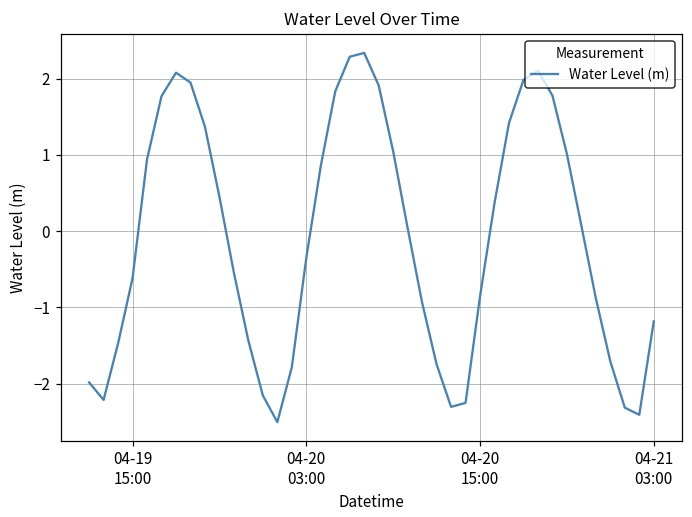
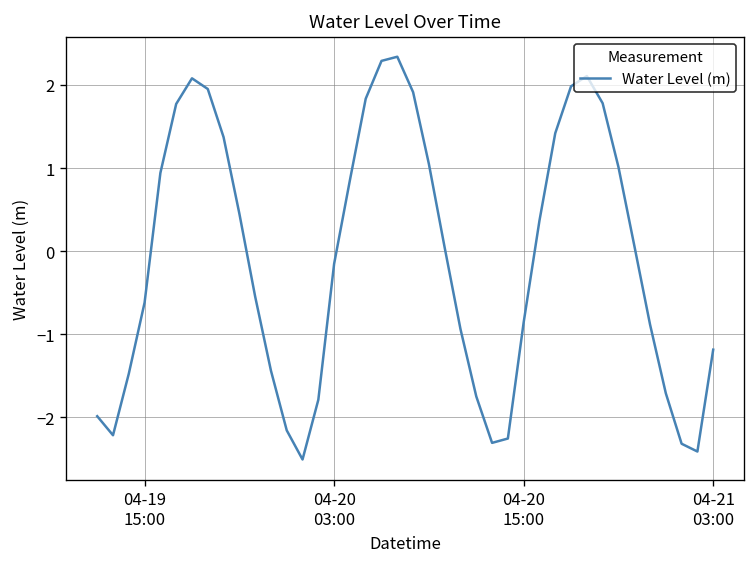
04-20 03:00: -0.4 -> -0.2
